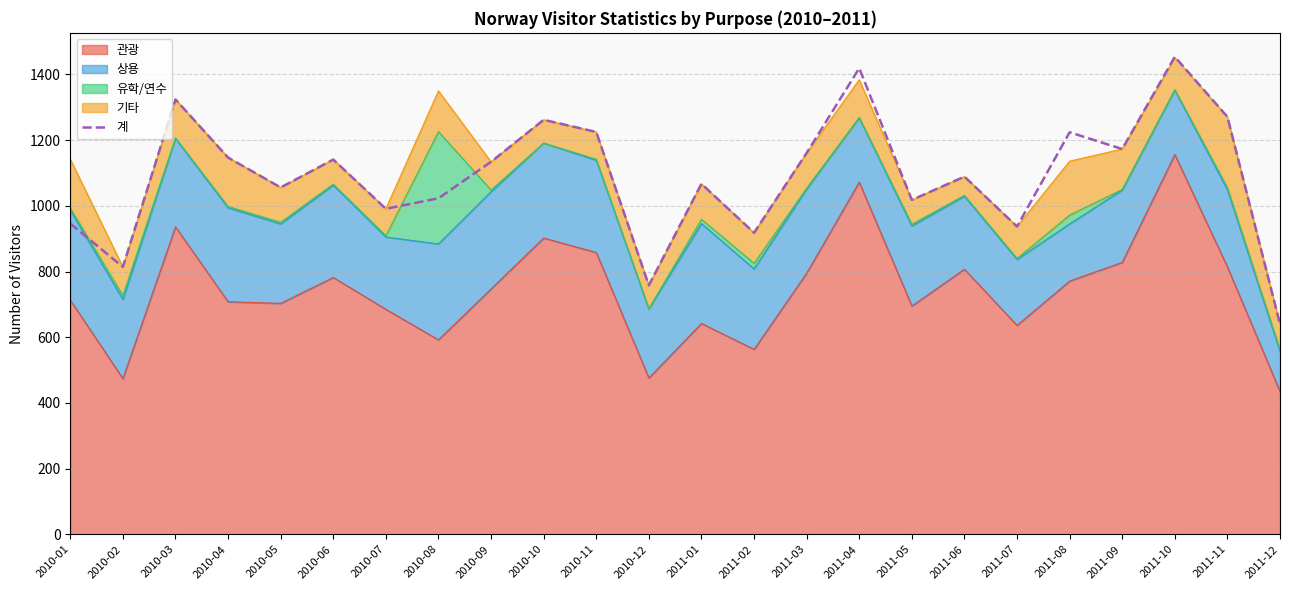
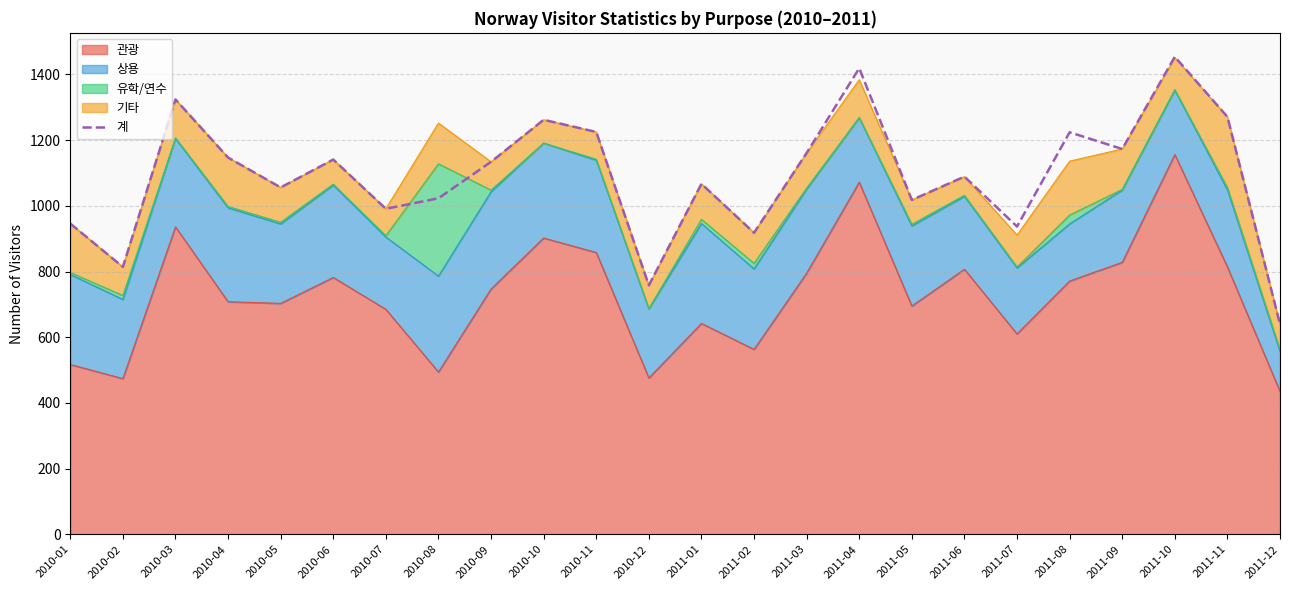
관광, 2010-01: 710 -> 520
관광, 2010-08: 590 -> 490
관광, 2011-07: 640 -> 610
